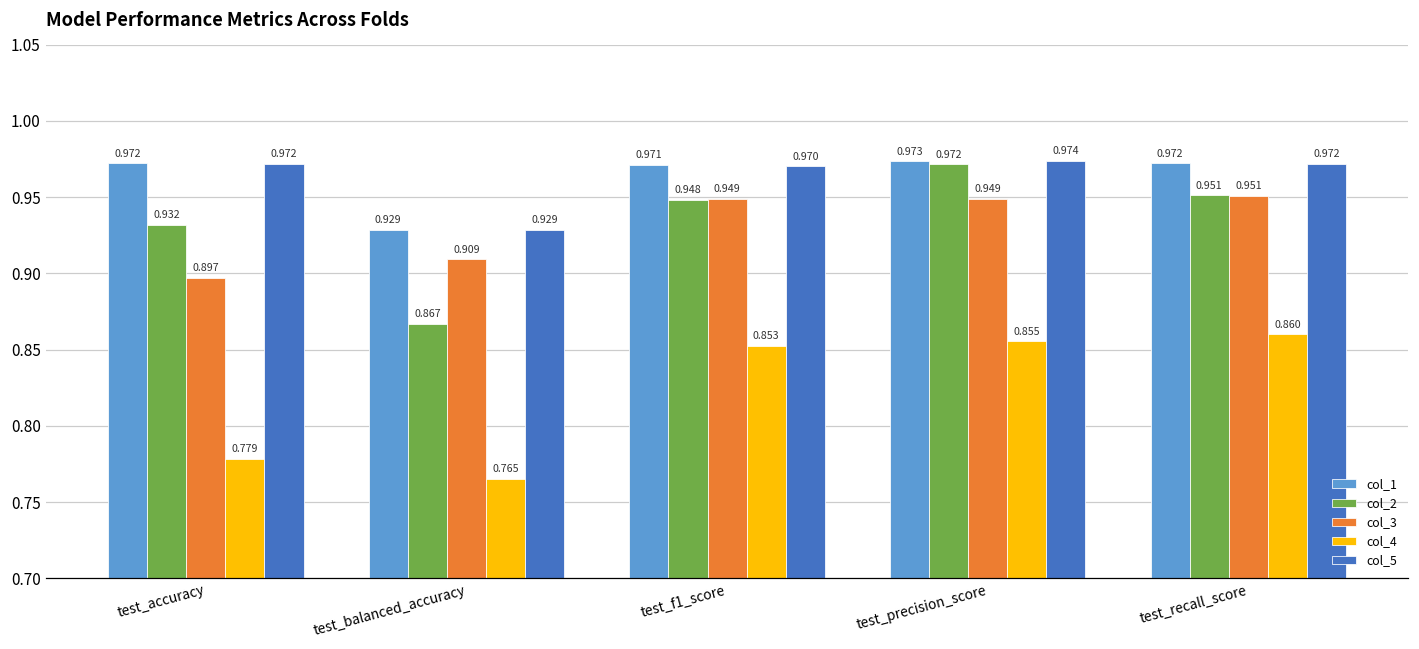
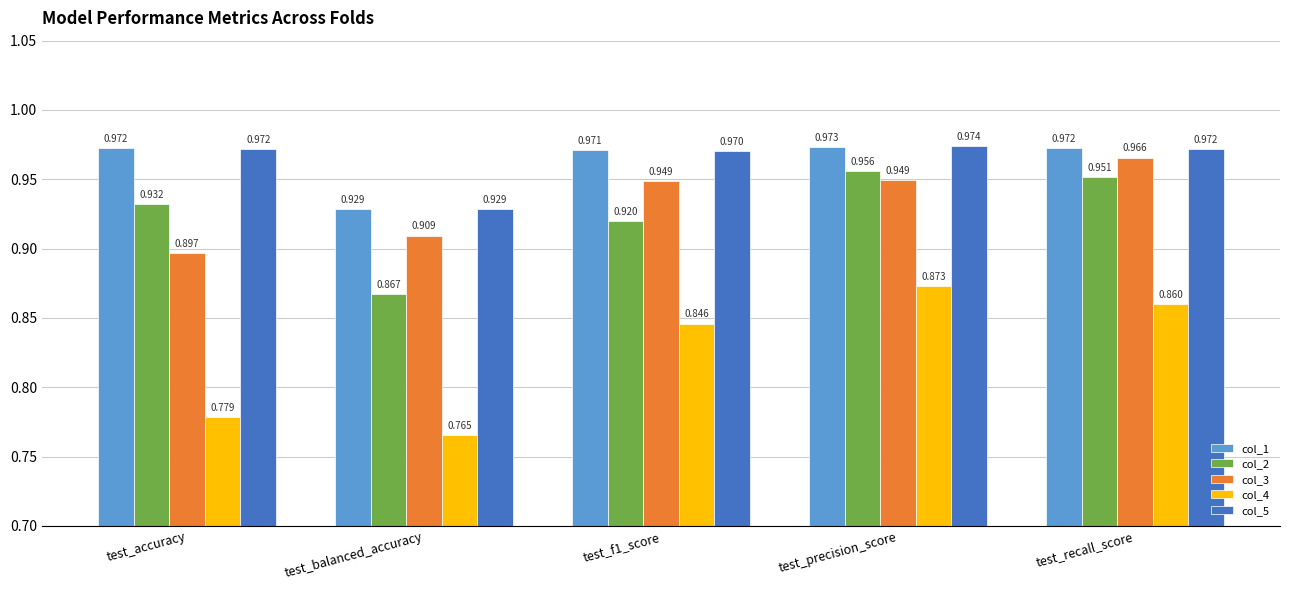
col_2, test_f1_score: 0.948 -> 0.920
col_4, test_f1_score: 0.853 -> 0.846
col_2, test_precision_score: 0.972 -> 0.956
col_4, test_precision_score: 0.855 -> 0.873
col_3, test_recall_score: 0.951 -> 0.966
